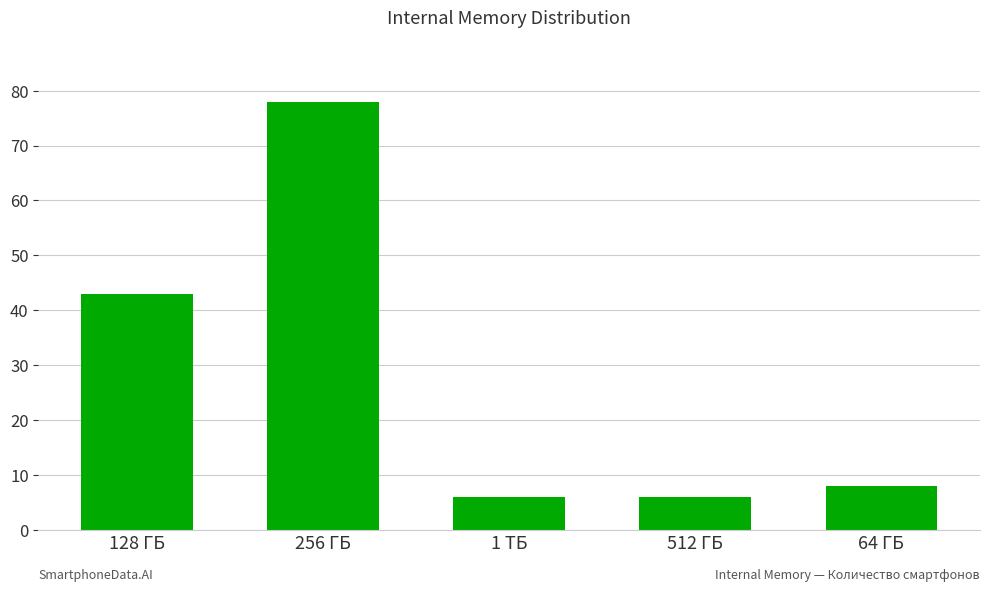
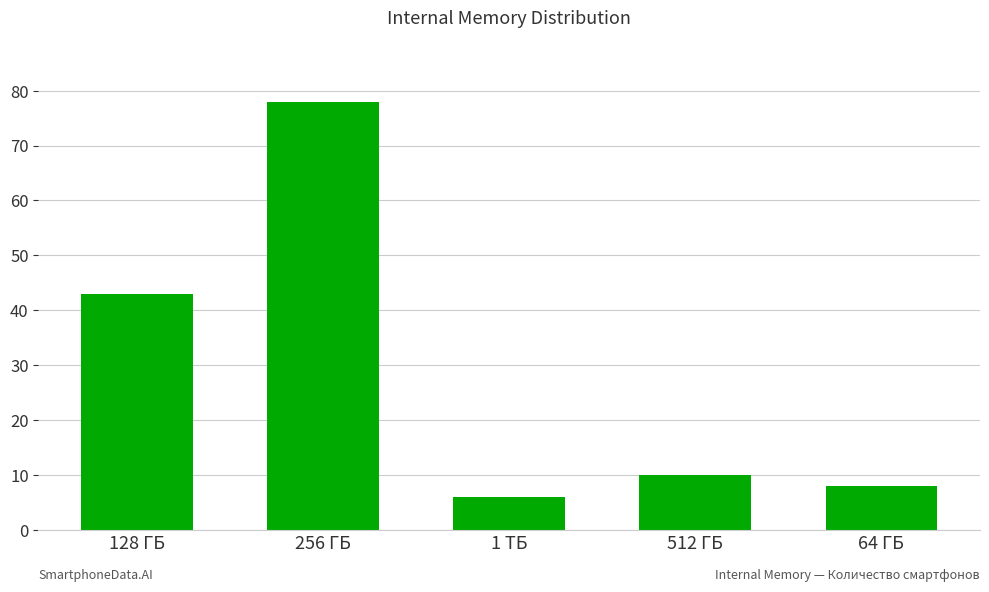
512 ГБ: 6 -> 10
